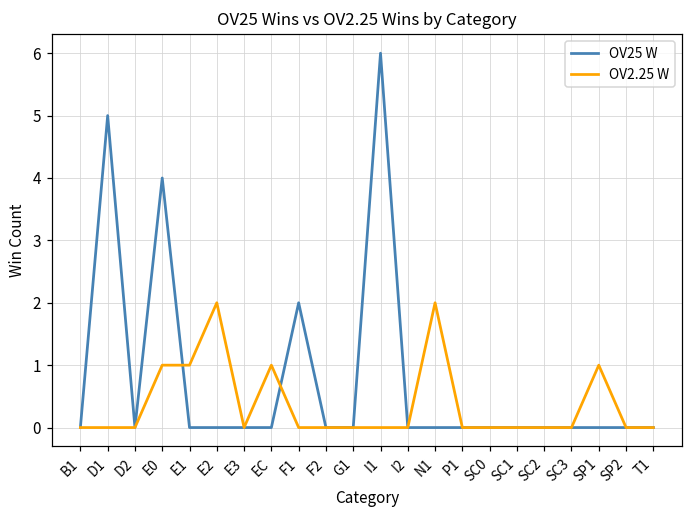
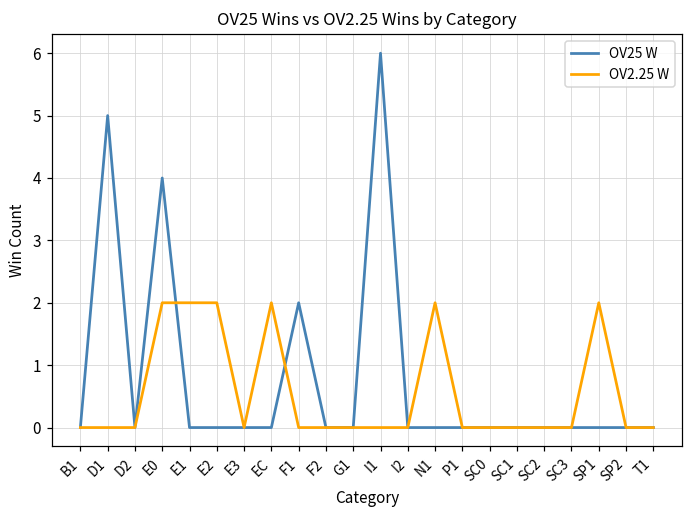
OV2.25 W, E0: 1 -> 2
OV2.25 W, E1: 1 -> 2
OV2.25 W, EC: 1 -> 2
OV2.25 W, SP1: 1 -> 2
